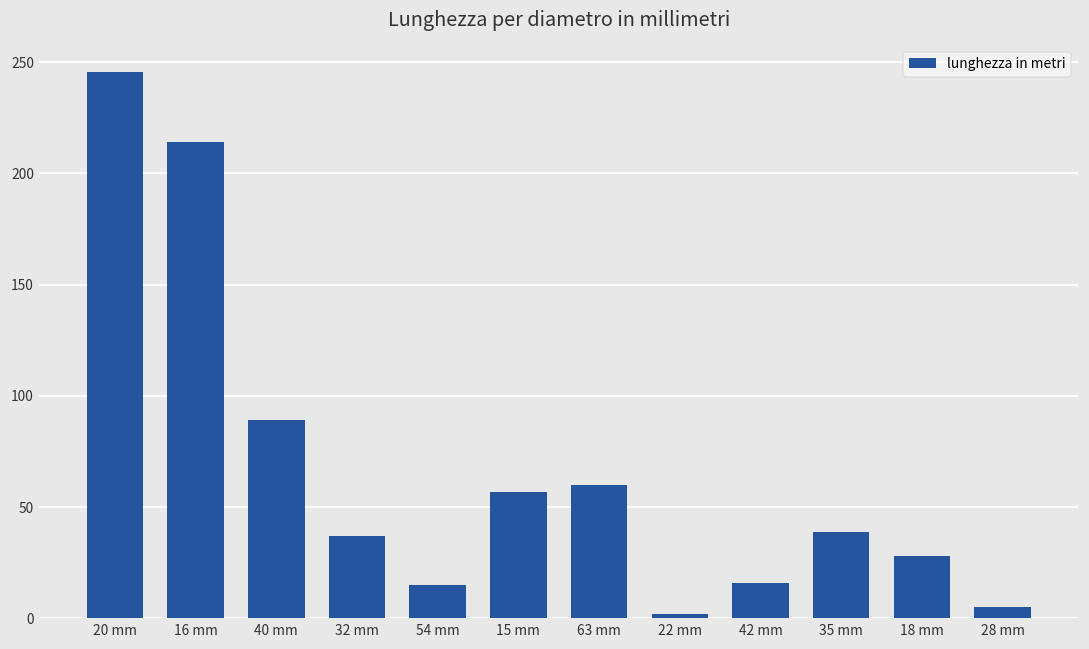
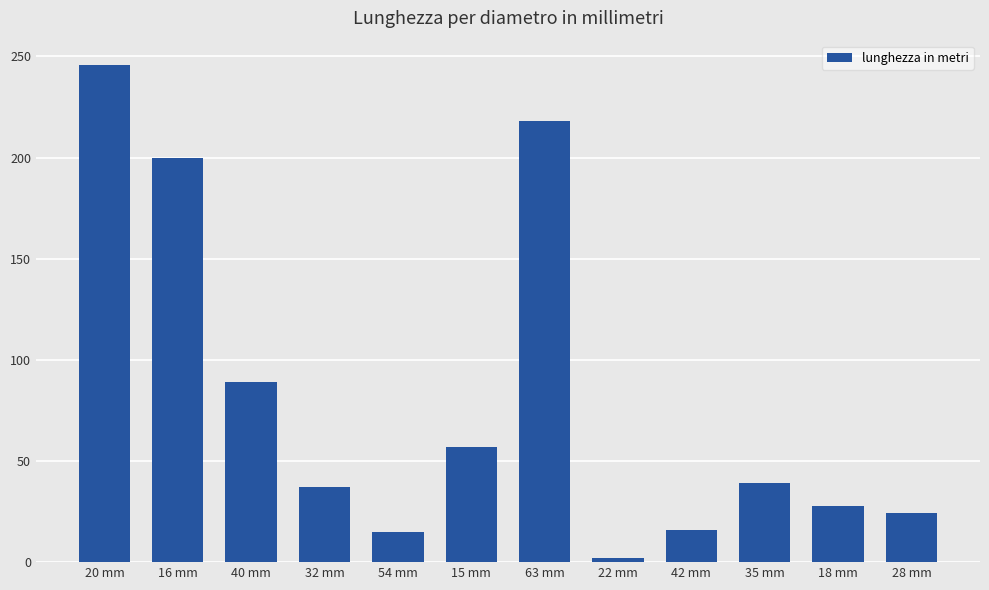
16 mm: 214 -> 200
63 mm: 60 -> 218
28 mm: 5 -> 25
